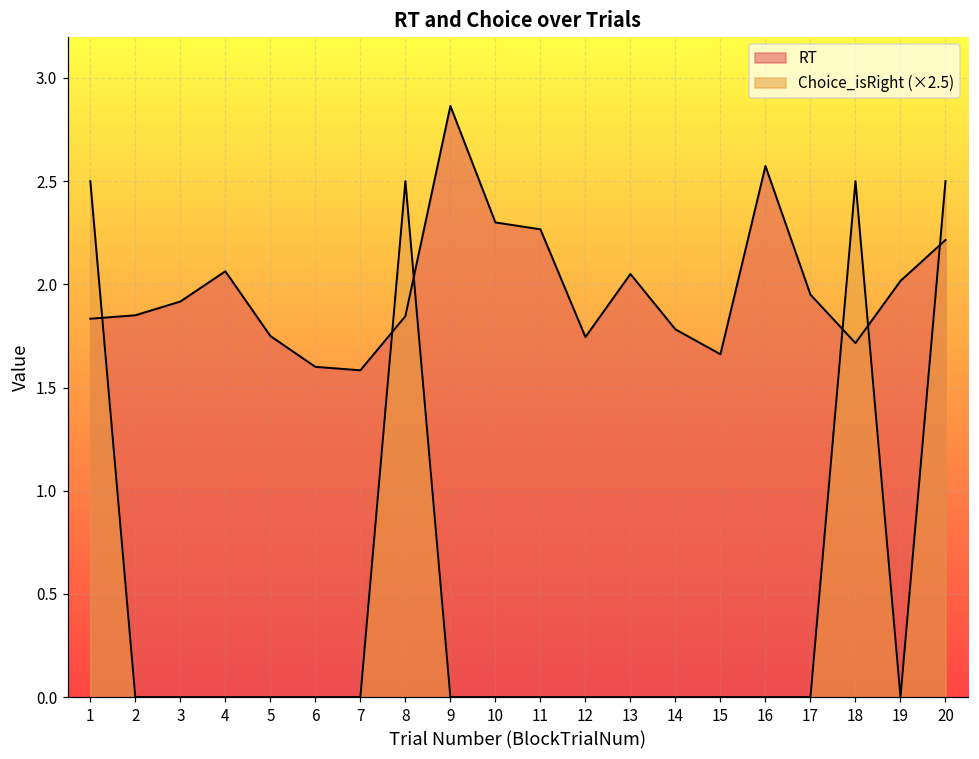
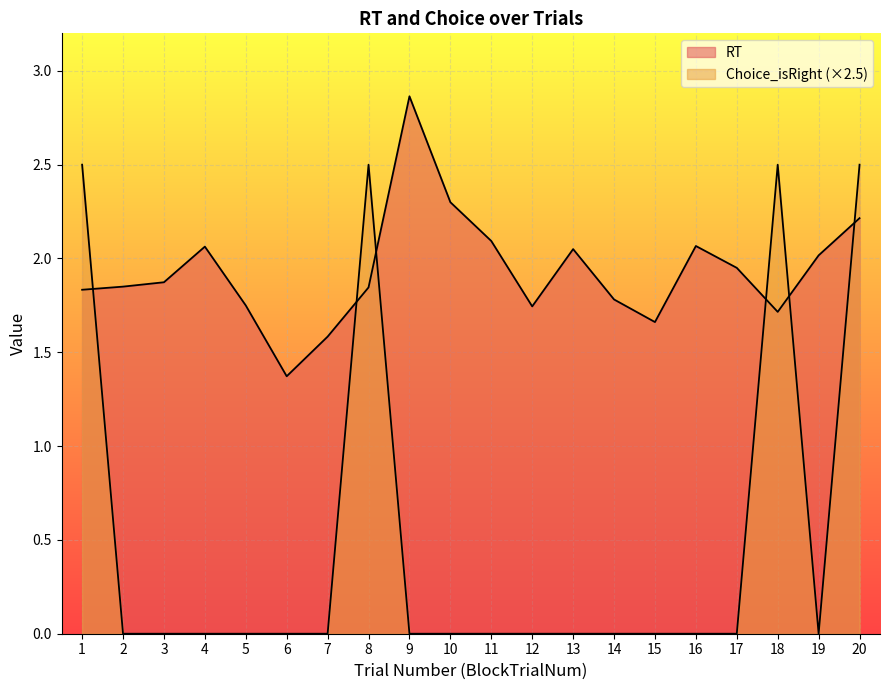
RT, 3: 1.92 -> 1.87
RT, 6: 1.60 -> 1.37
RT, 11: 2.27 -> 2.09
RT, 16: 2.57 -> 2.07
